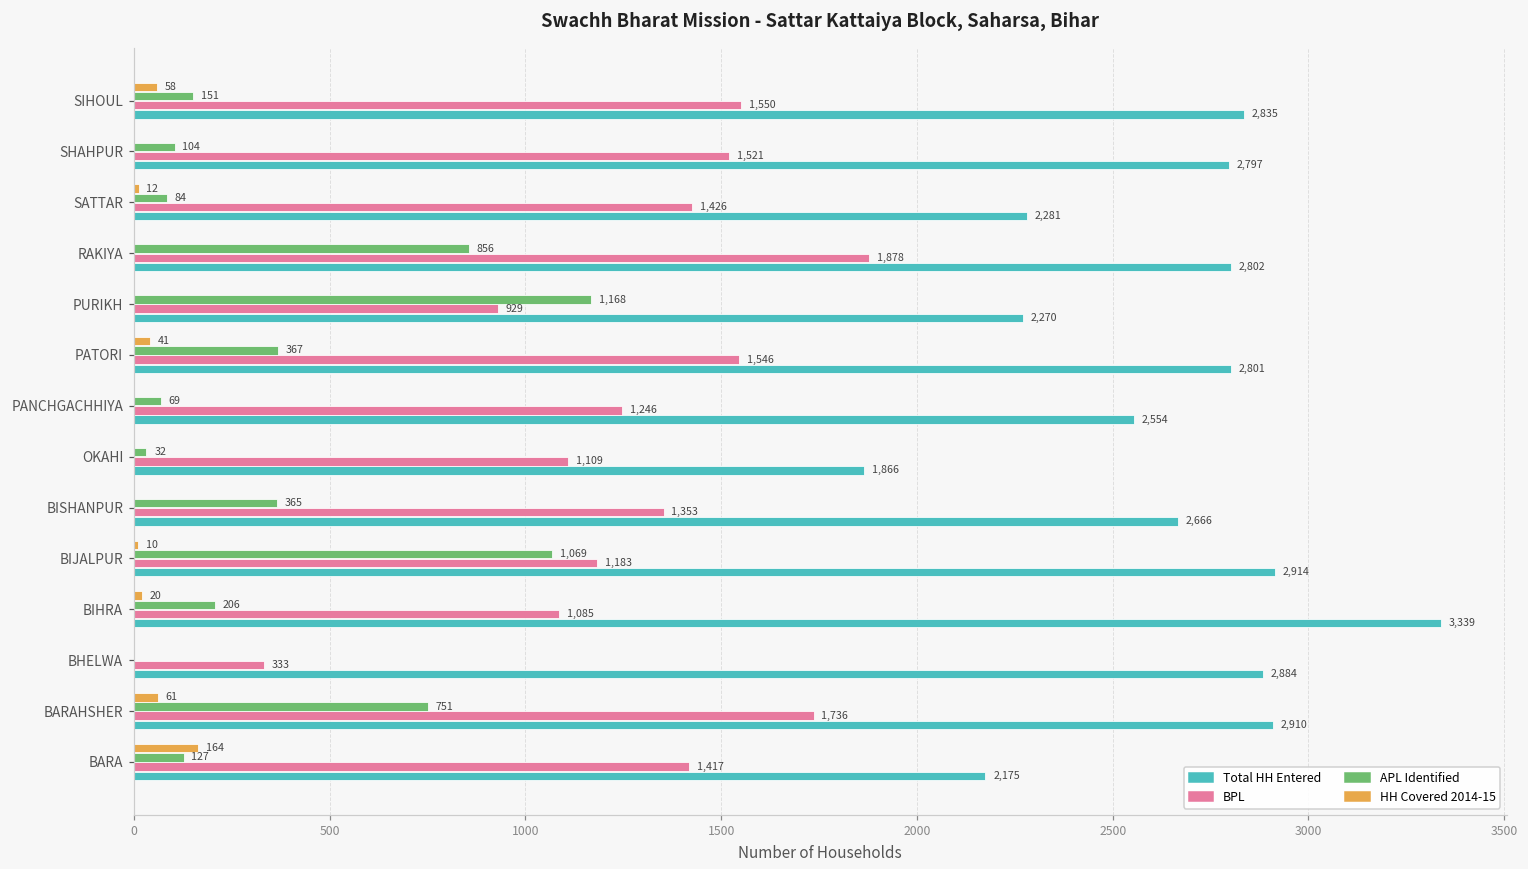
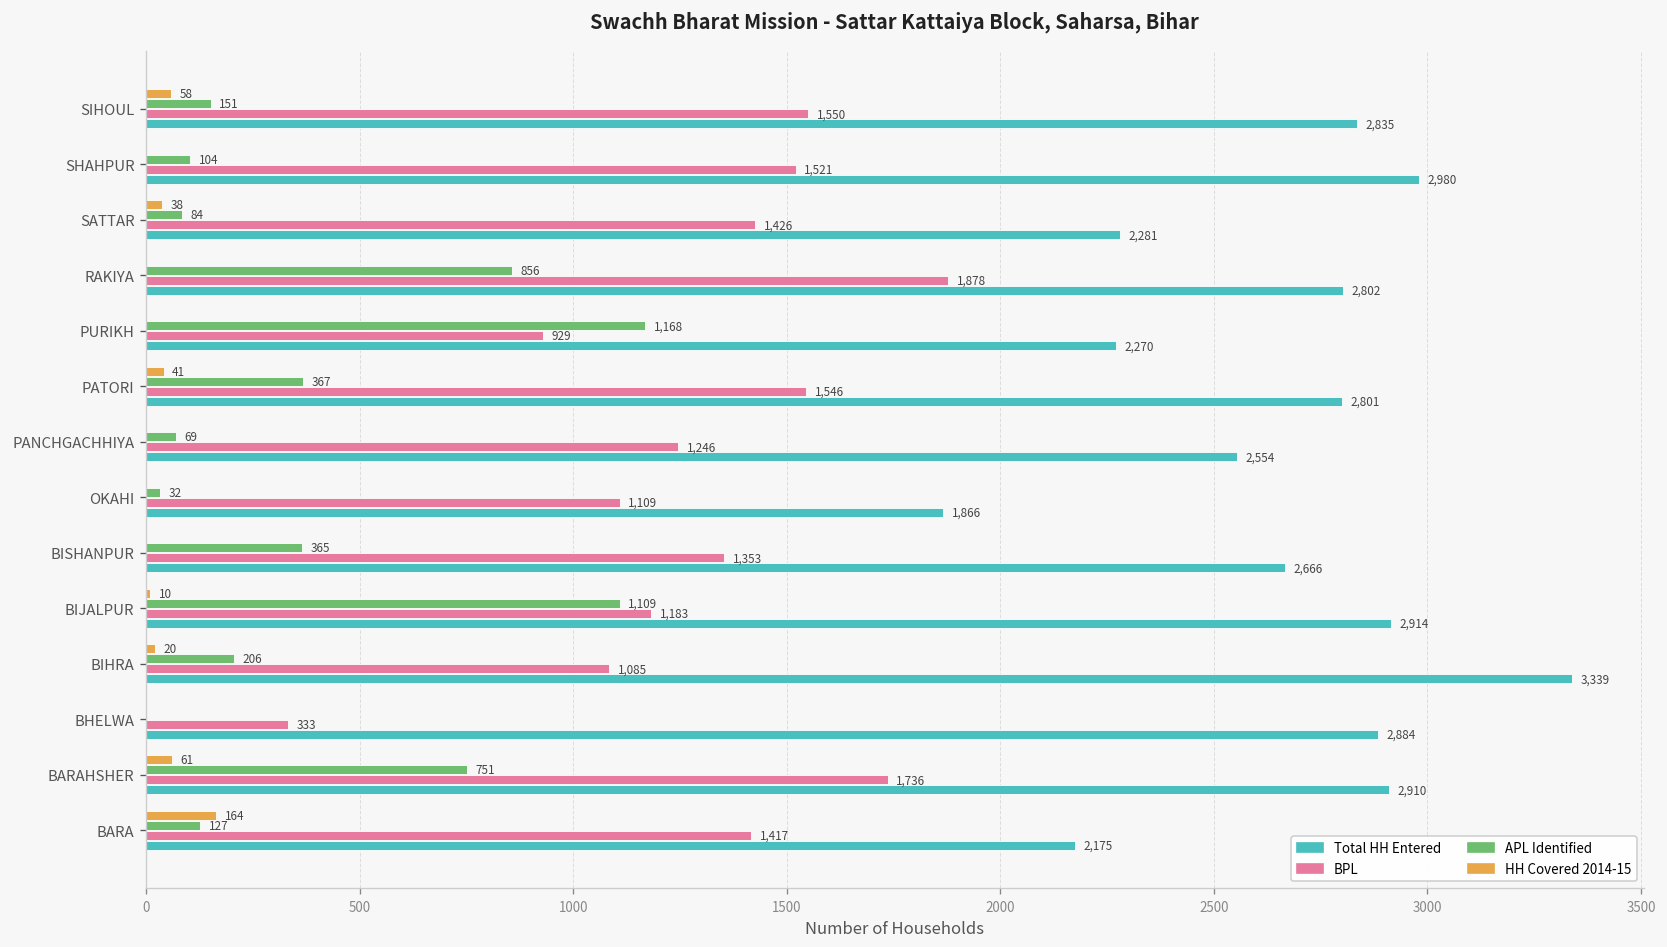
Total HH Entered, SHAHPUR: 2,797 -> 2,980
HH Covered 2014-15, SATTAR: 12 -> 38
APL Identified, BIJALPUR: 1,069 -> 1,109
